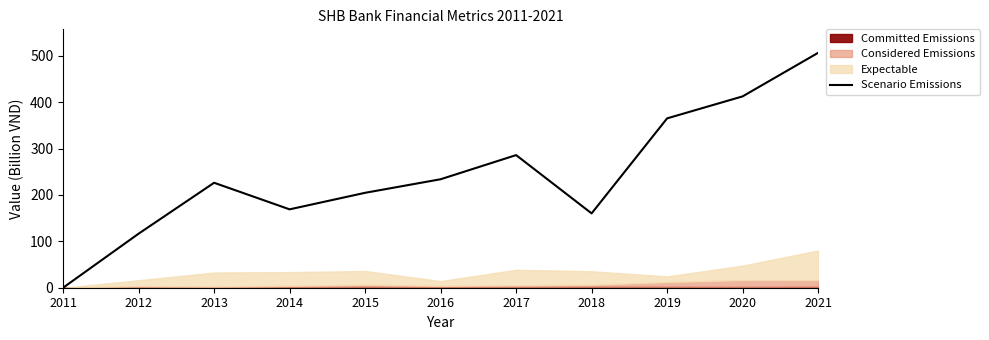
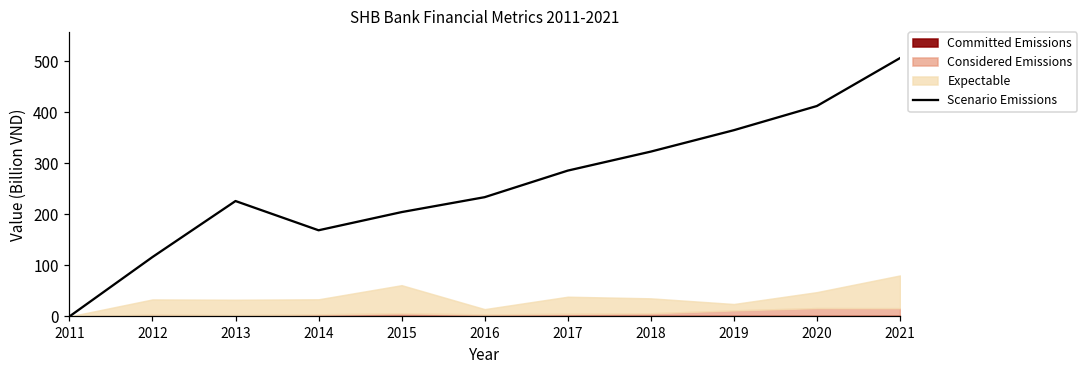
Expectable, 2012: 10 -> 30
Expectable, 2015: 30 -> 60
Scenario Emissions, 2018: 160 -> 320
